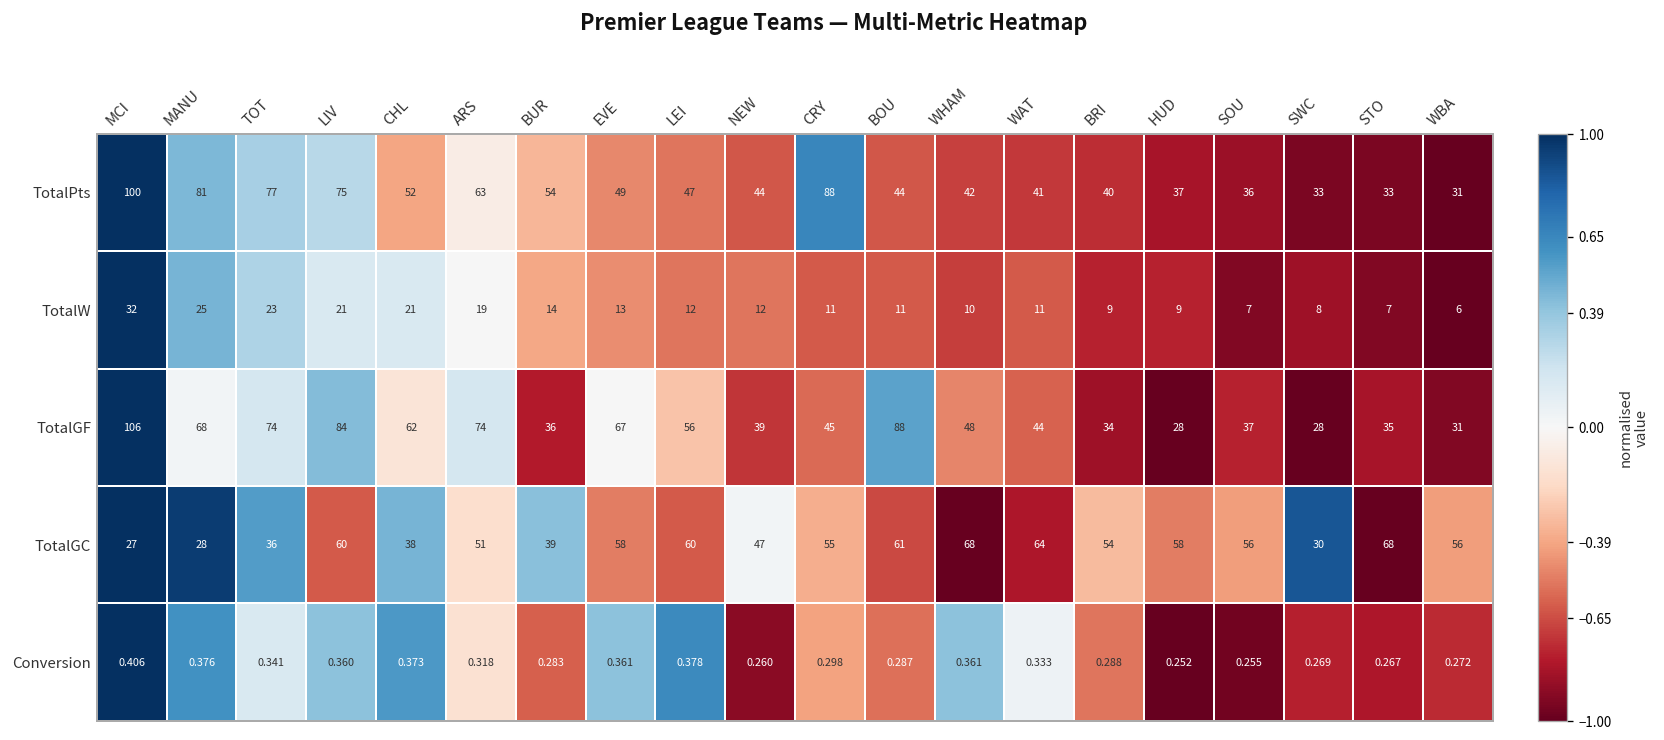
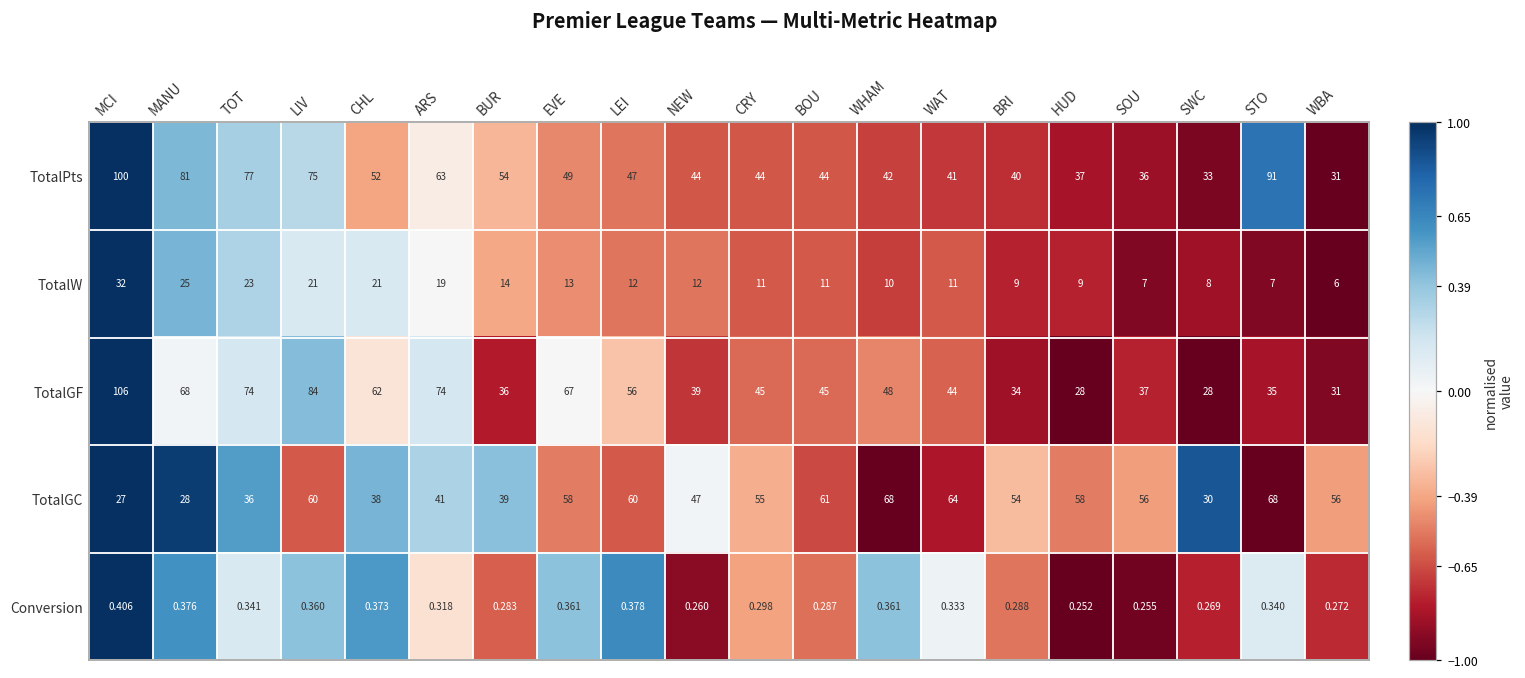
TotalPts, CRY: 88 -> 44
TotalPts, STO: 33 -> 91
TotalGF, BOU: 88 -> 45
TotalGC, ARS: 51 -> 41
Conversion, STO: 0.267 -> 0.340
